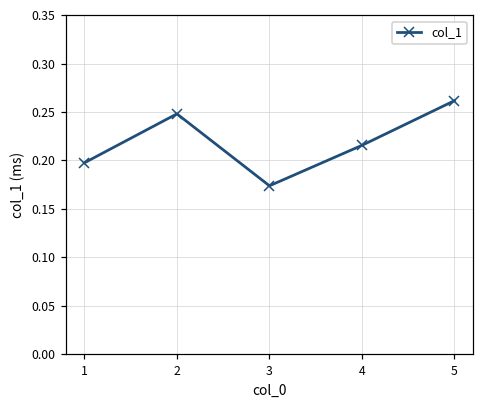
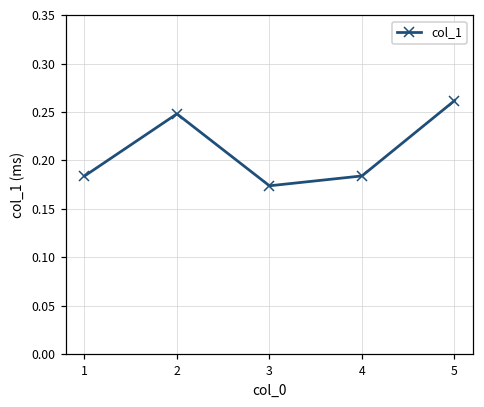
1: 0.20 -> 0.18
4: 0.22 -> 0.18
